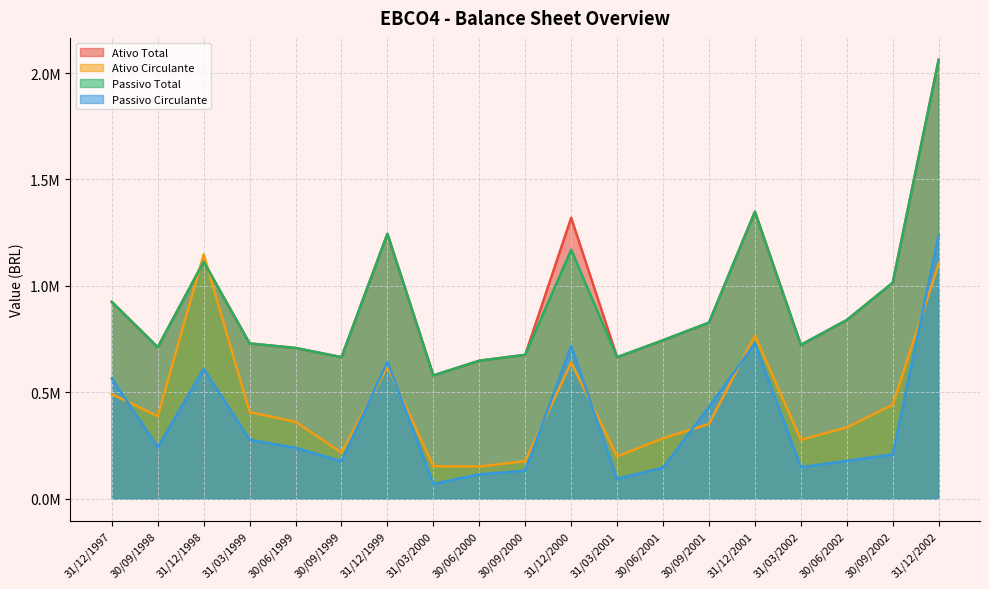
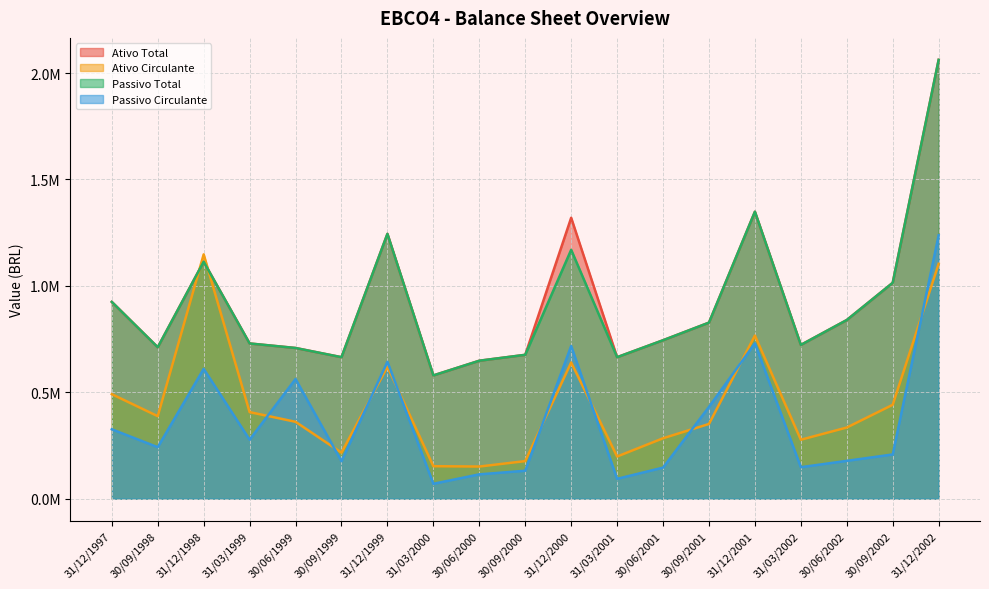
Passivo Circulante, 31/12/1997: 570000 -> 330000
Passivo Circulante, 30/06/1999: 240000 -> 560000
